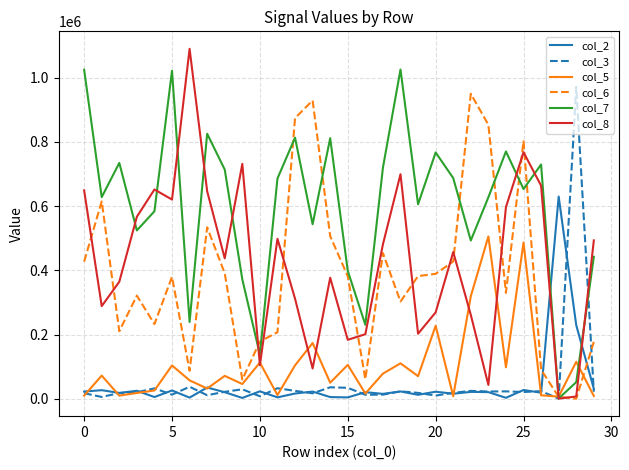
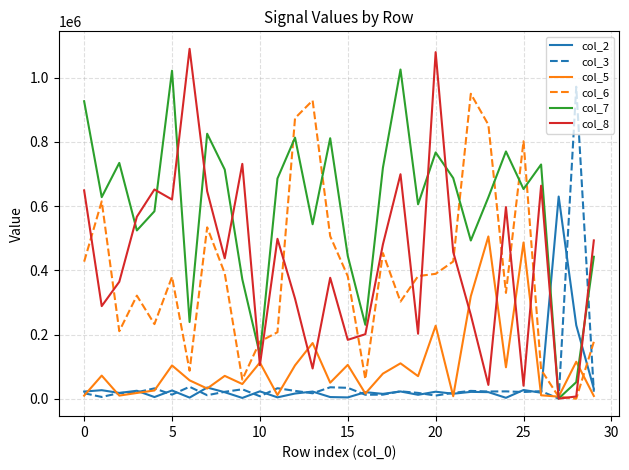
col_7, 0: 1020000 -> 930000
col_7, 15: 400000 -> 450000
col_8, 20: 270000 -> 1080000
col_8, 25: 770000 -> 40000
